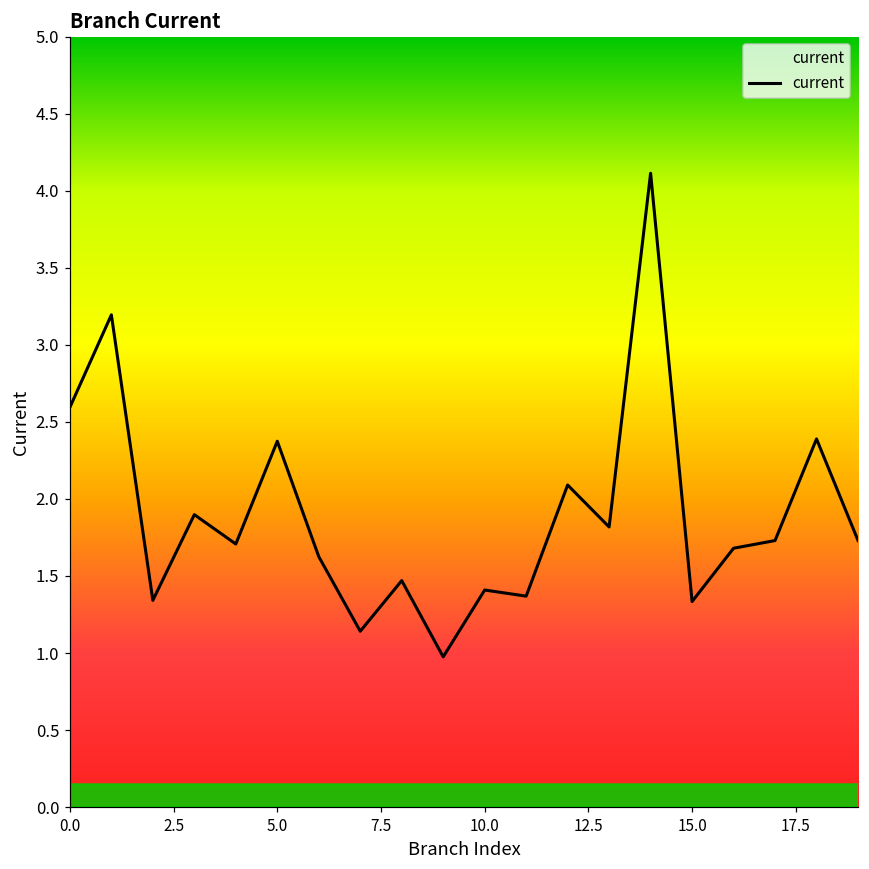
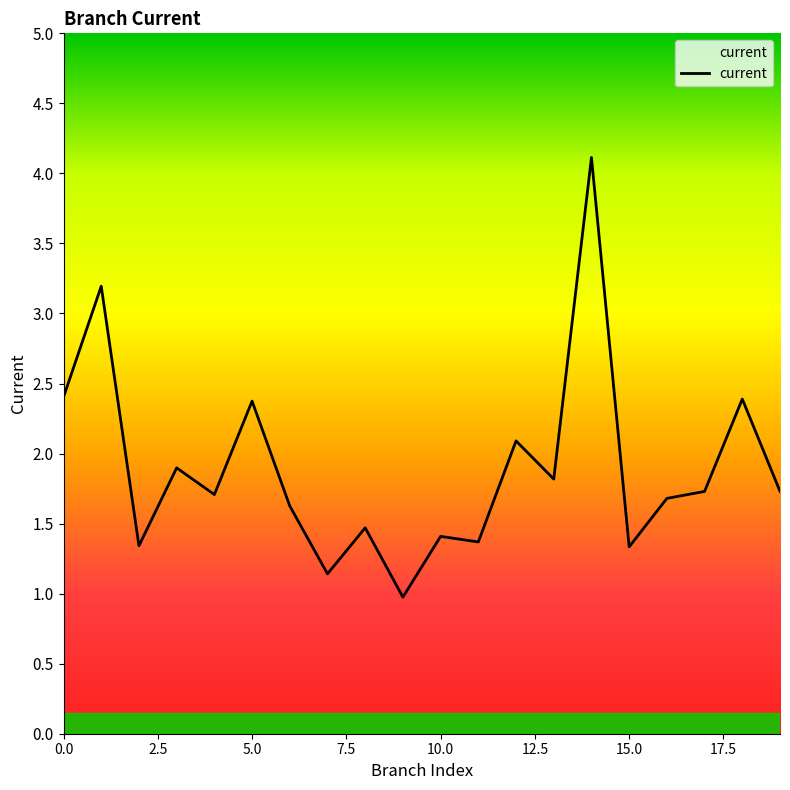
0.0: 2.59 -> 2.40
